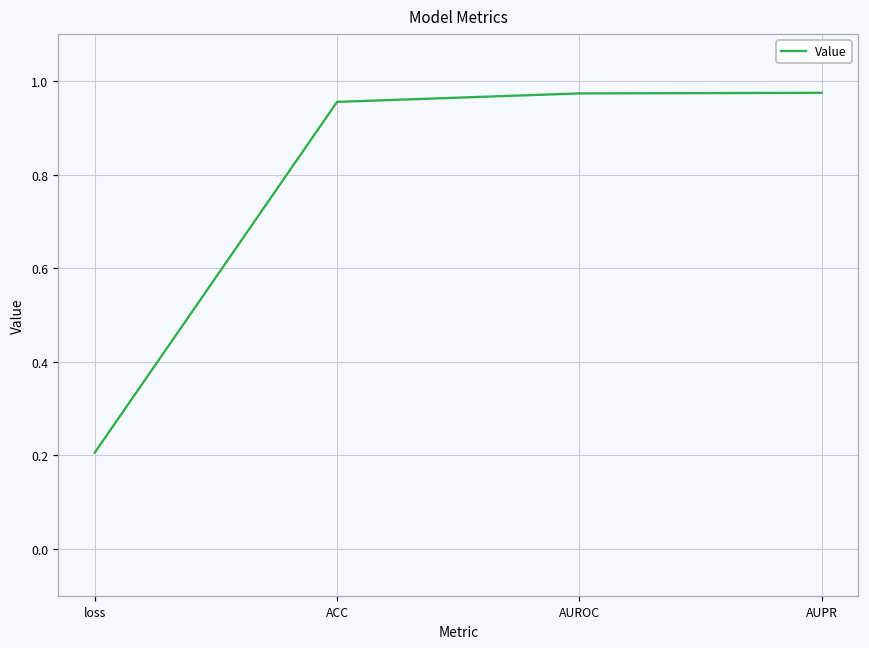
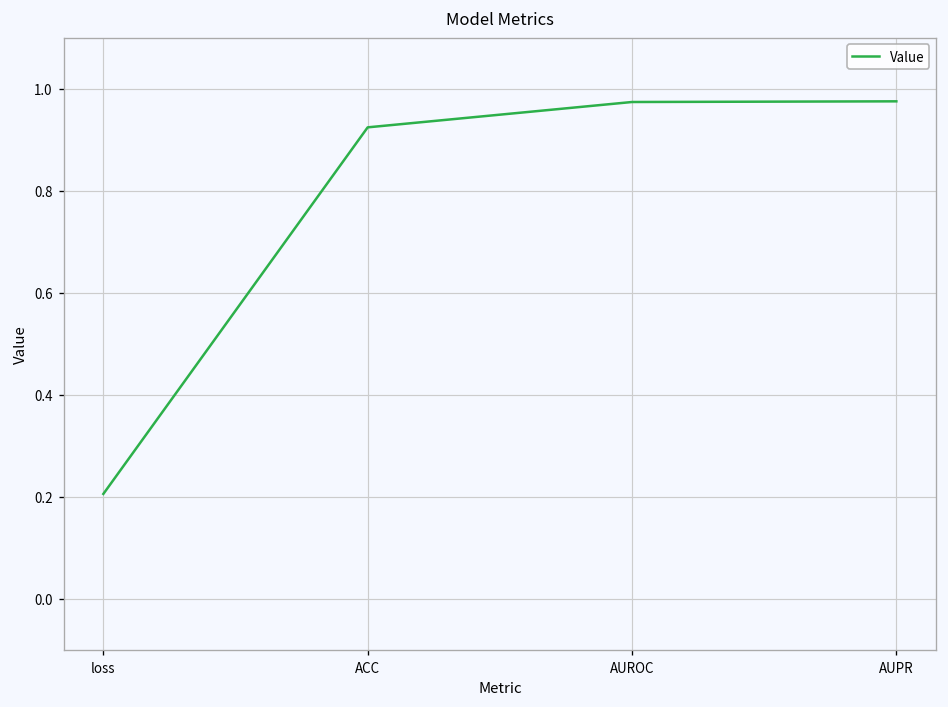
ACC: 0.96 -> 0.92
